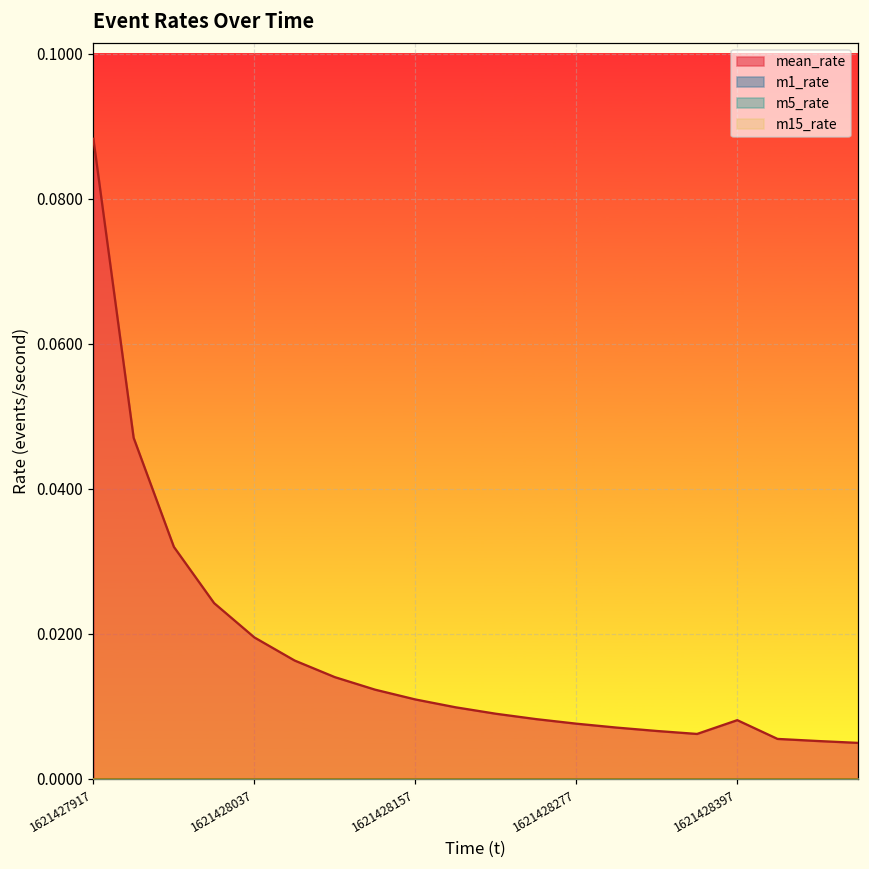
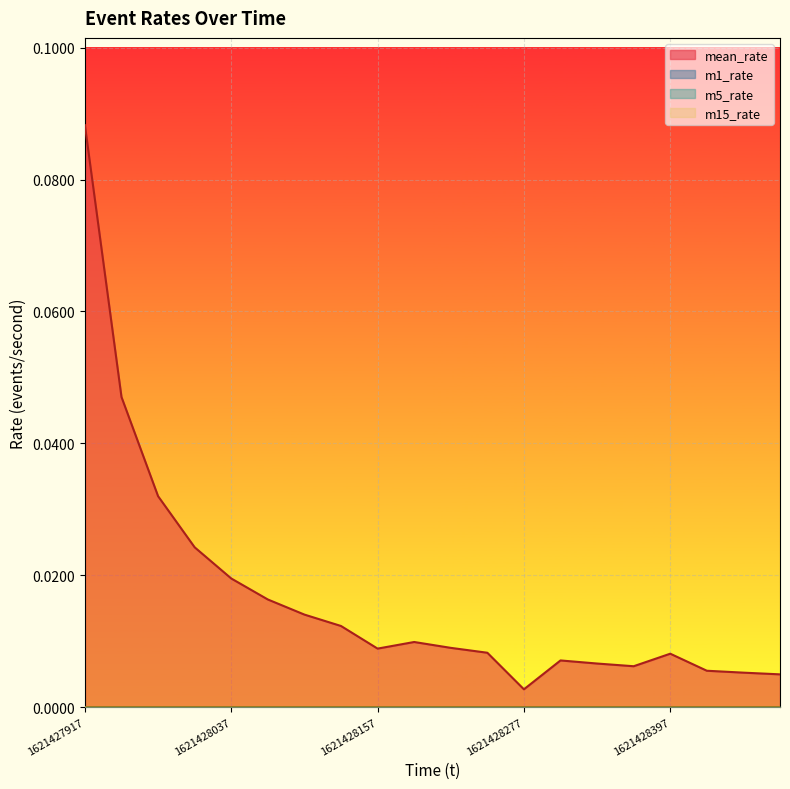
mean_rate, 1621428157: 0.011 -> 0.009
mean_rate, 1621428277: 0.008 -> 0.003
